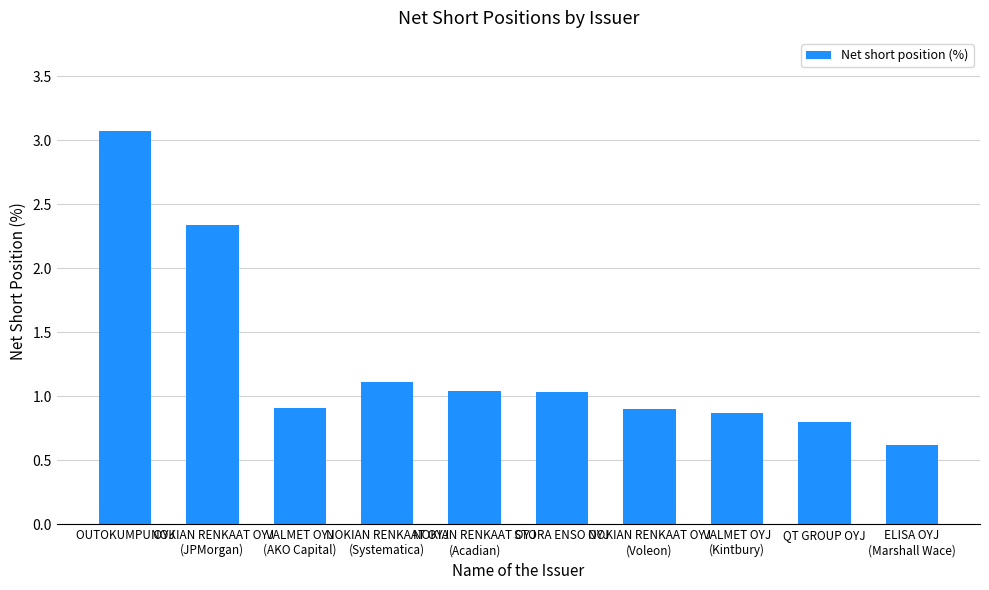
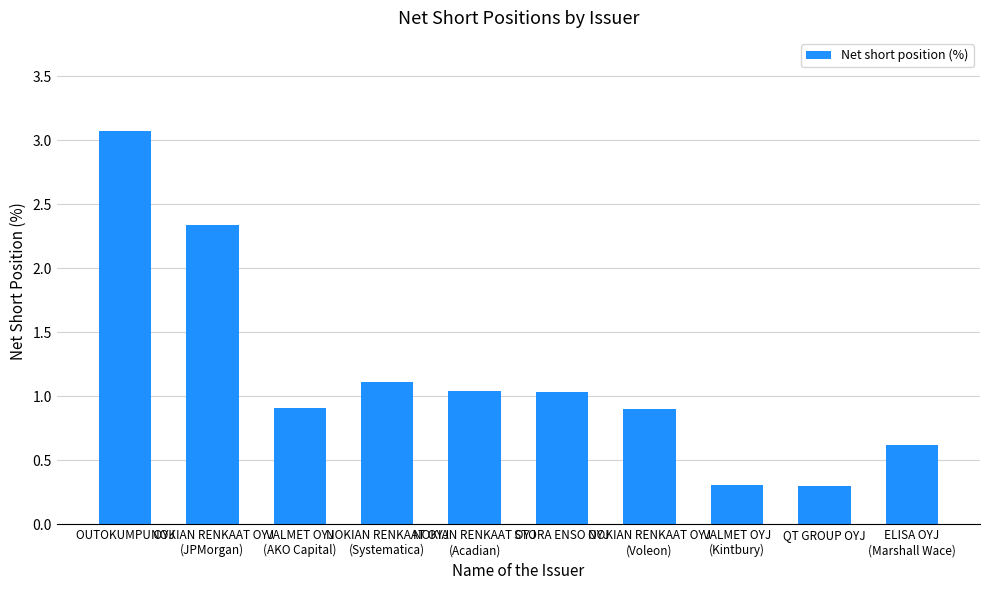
VALMET OYJ (Kintbury): 0.87 -> 0.31
QT GROUP OYJ: 0.8 -> 0.3
